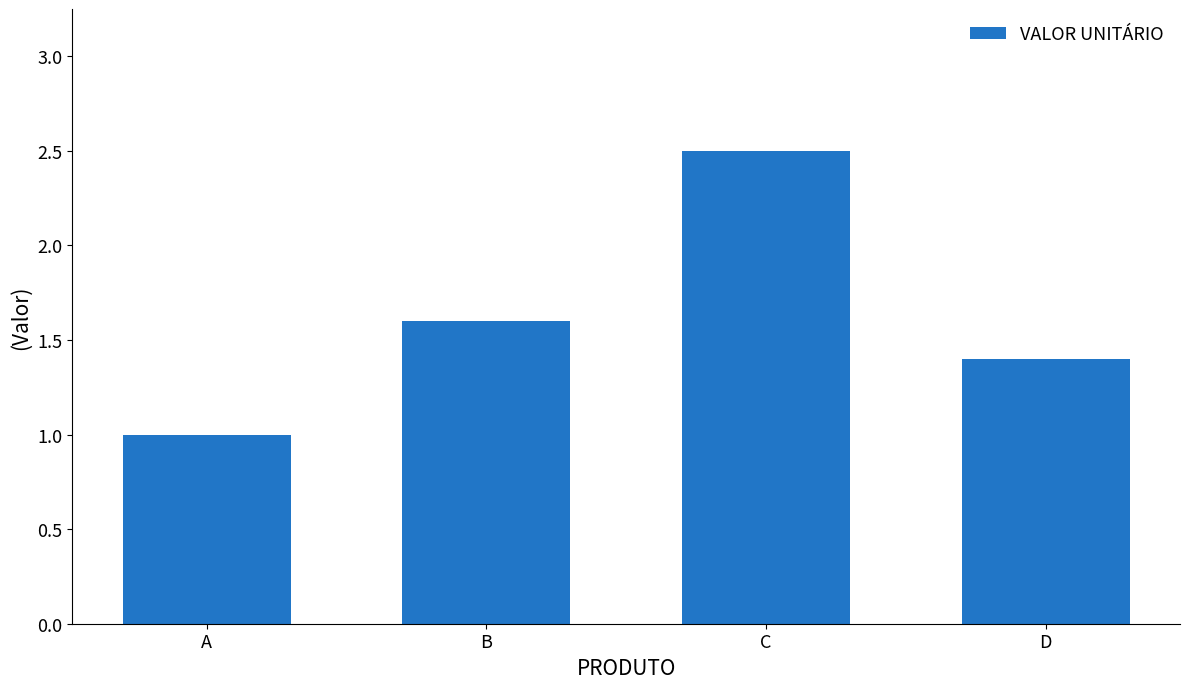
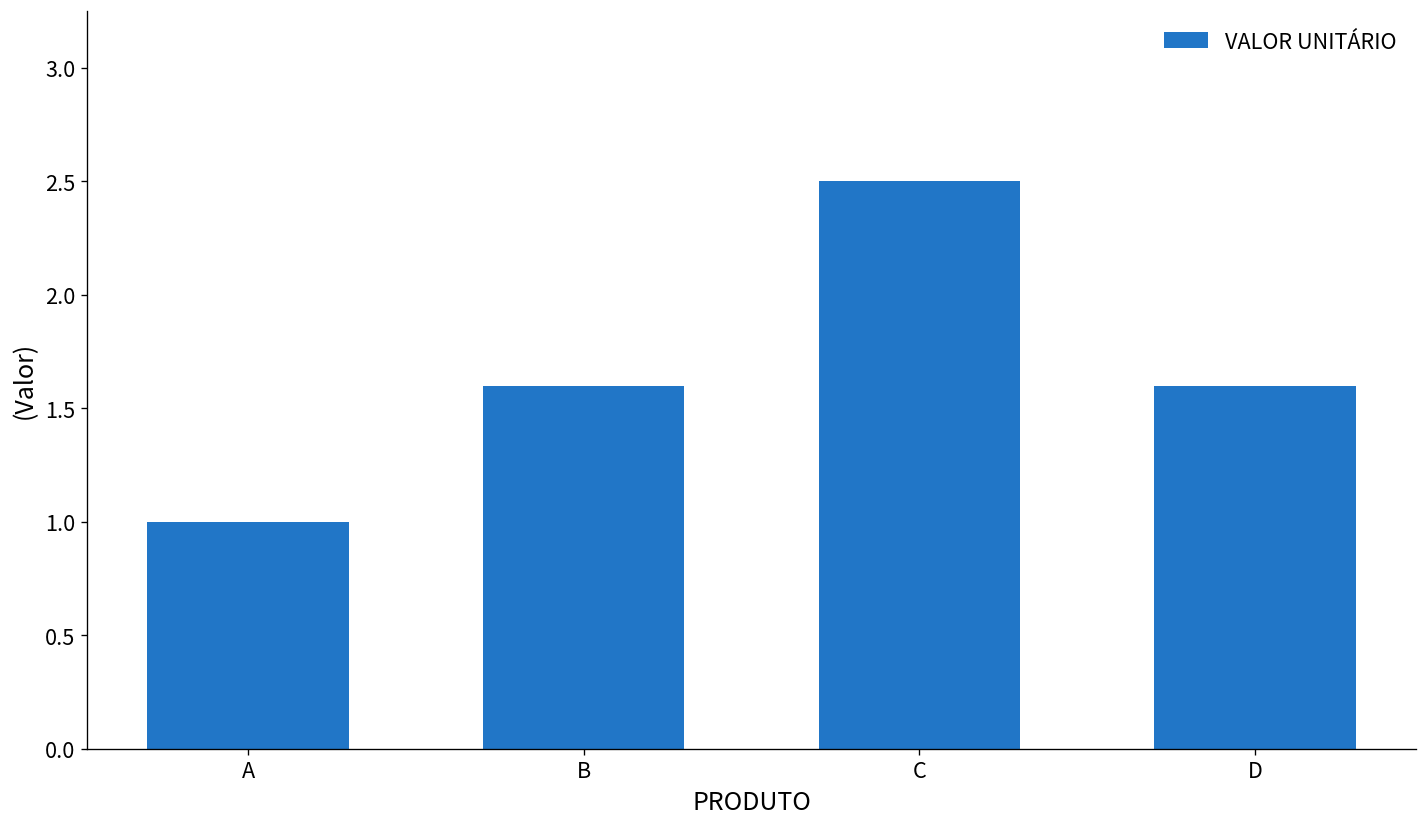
D: 1.4 -> 1.6
